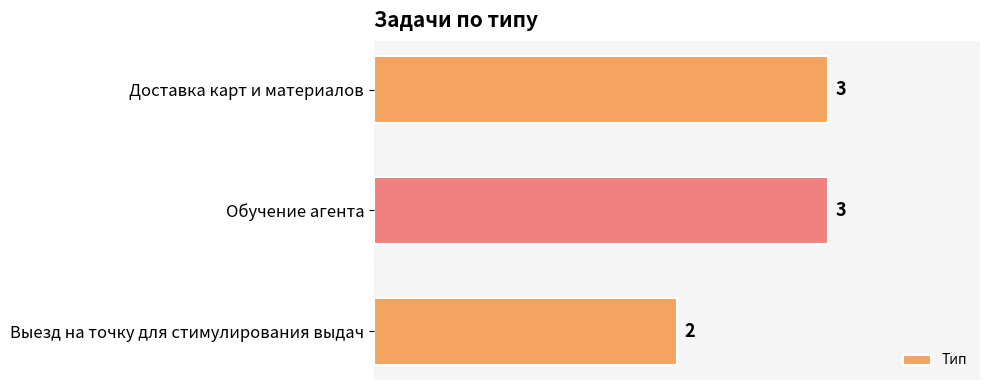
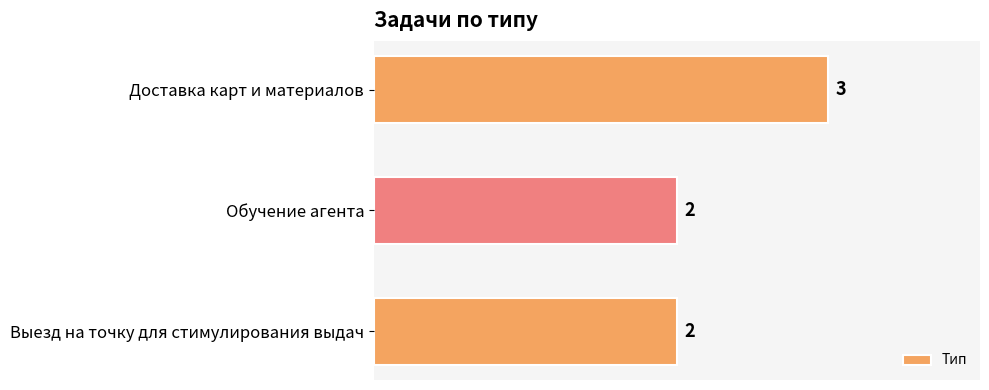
Обучение агента: 3 -> 2
